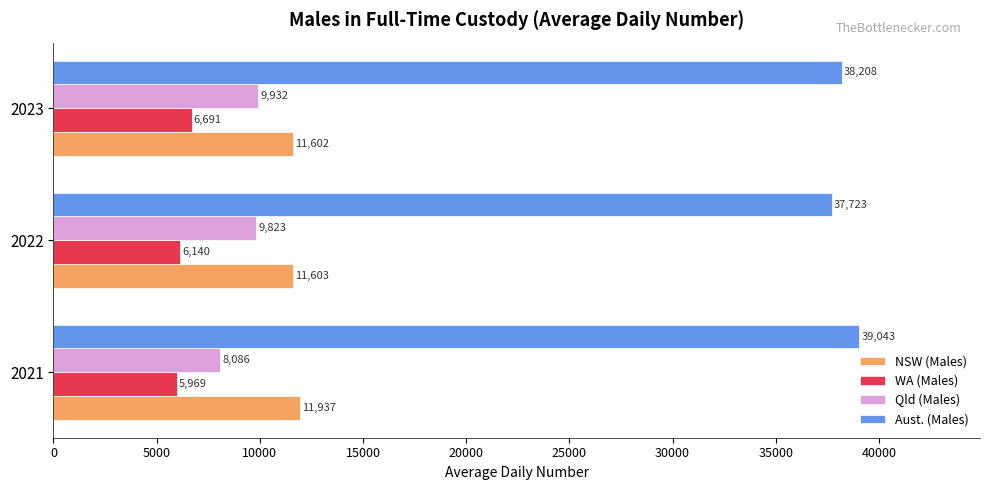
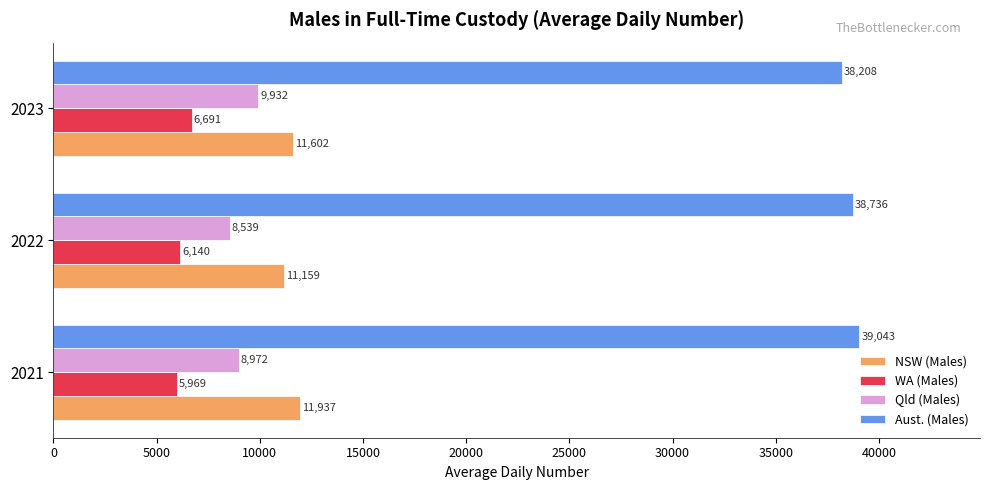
Aust. (Males), 2022: 37,723 -> 38,736
Qld (Males), 2022: 9,823 -> 8,539
NSW (Males), 2022: 11,603 -> 11,159
Qld (Males), 2021: 8,086 -> 8,972
